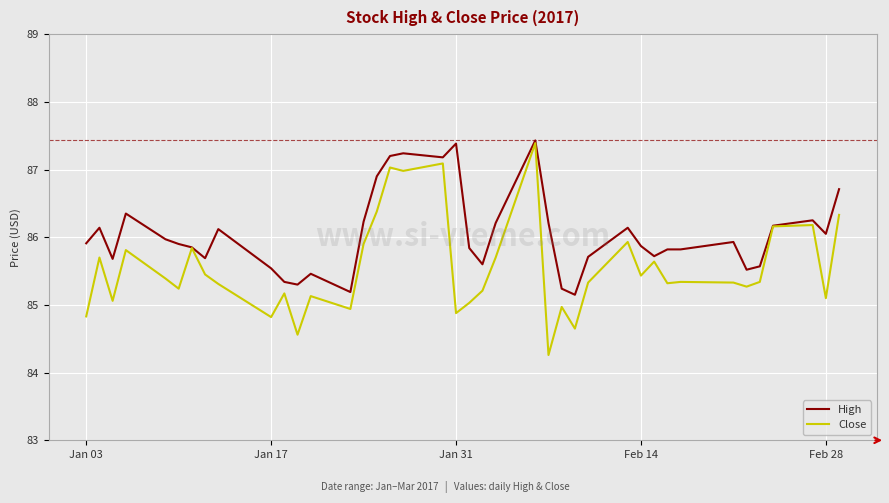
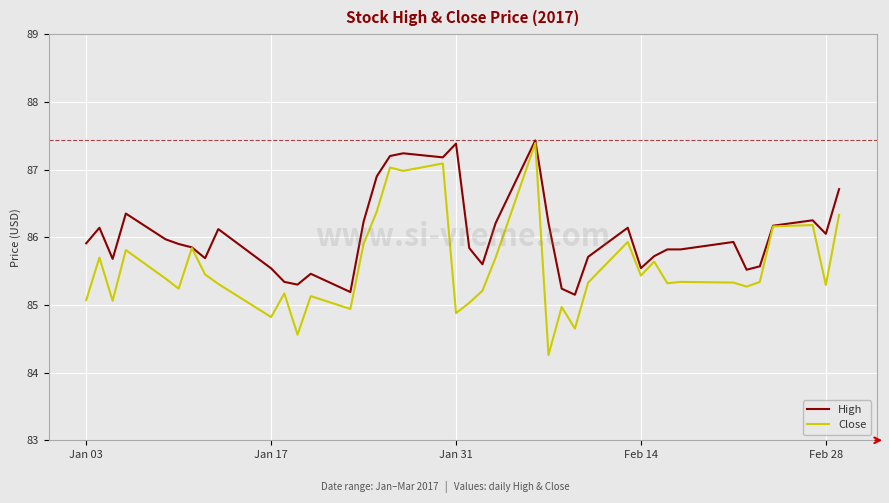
Close, Jan 03: 84.8 -> 85.1
High, Feb 14: 85.9 -> 85.5
Close, Feb 28: 85.1 -> 85.3
